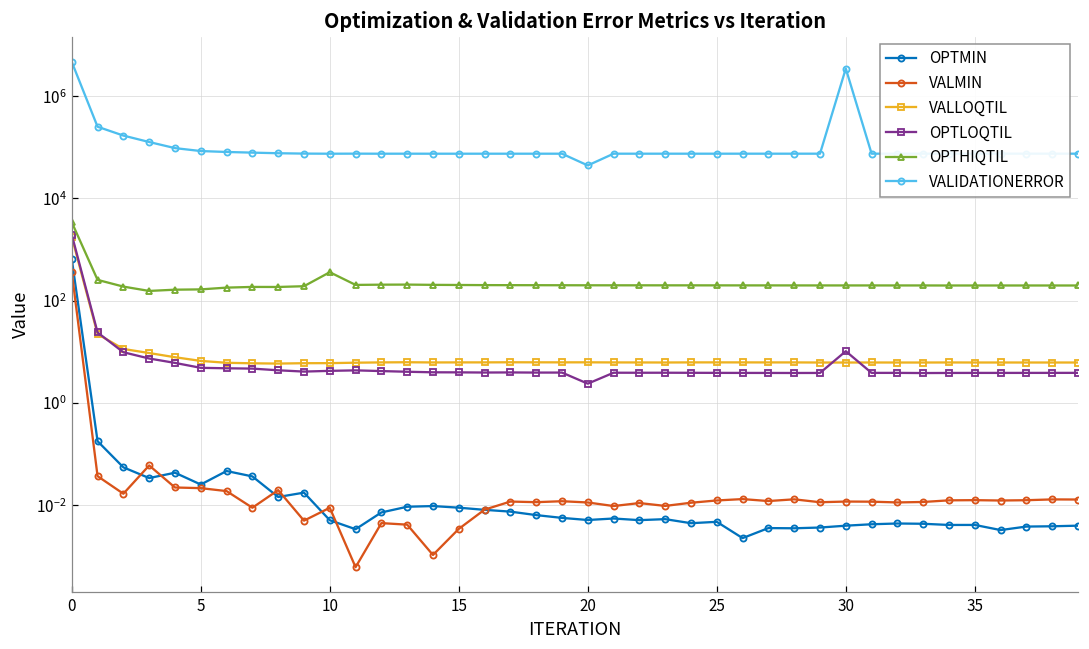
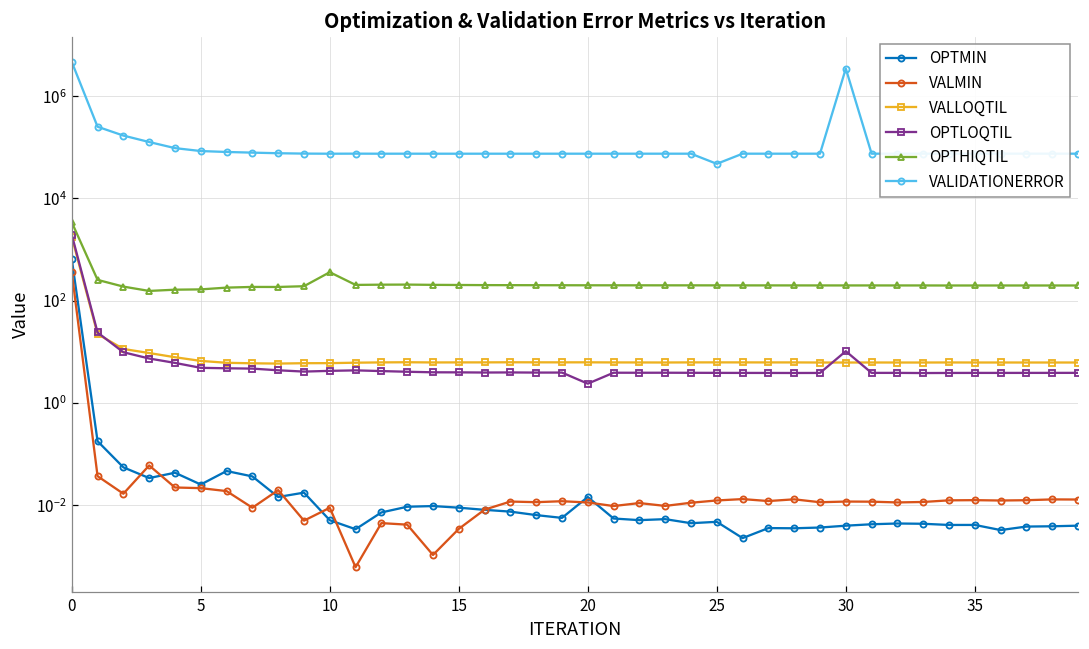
OPTMIN, 20: 0.005 -> 0.015
VALIDATIONERROR, 20: 40000 -> 80000
VALIDATIONERROR, 25: 80000 -> 50000
